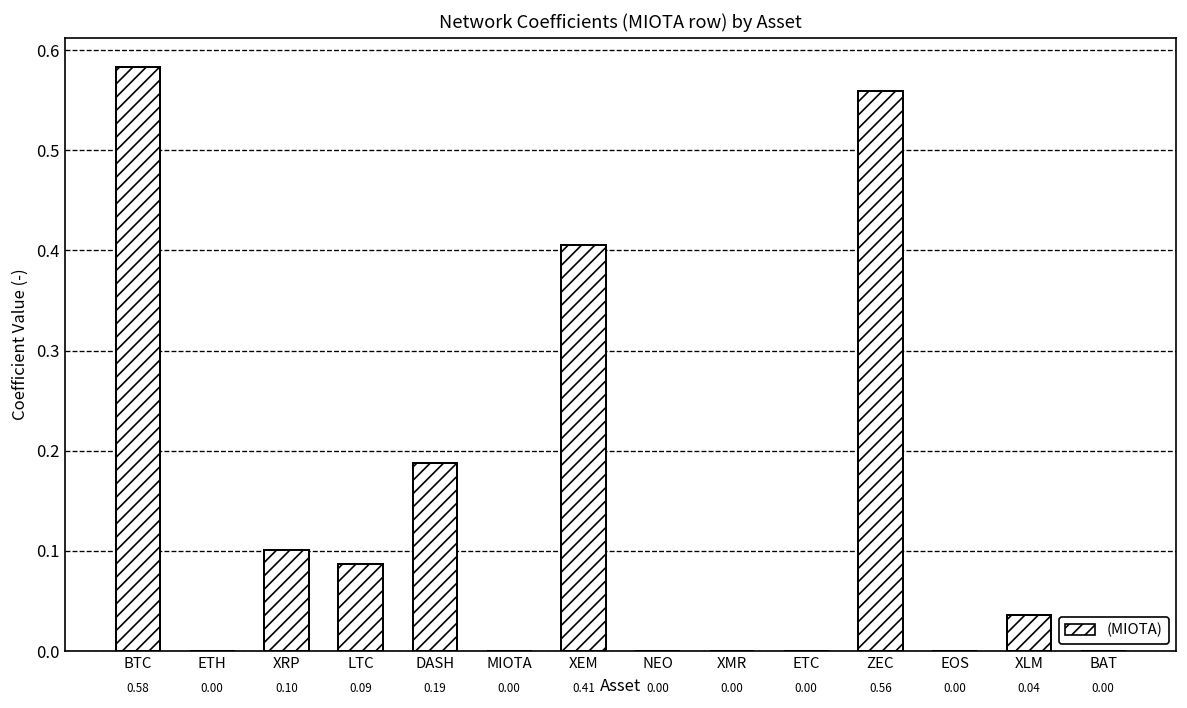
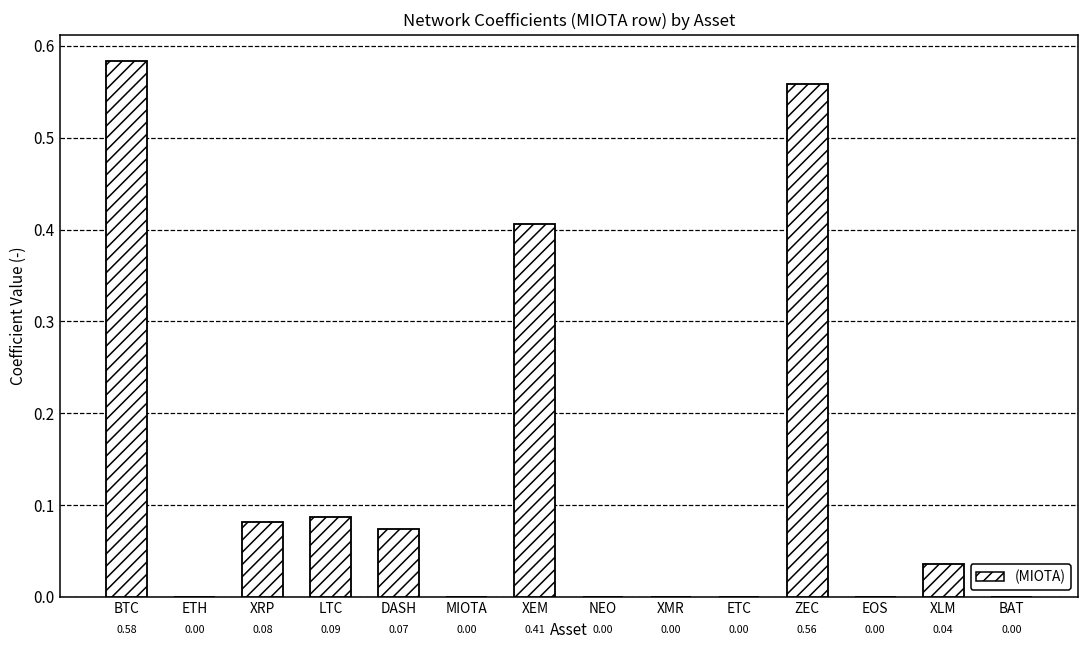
XRP: 0.10 -> 0.08
DASH: 0.19 -> 0.07
